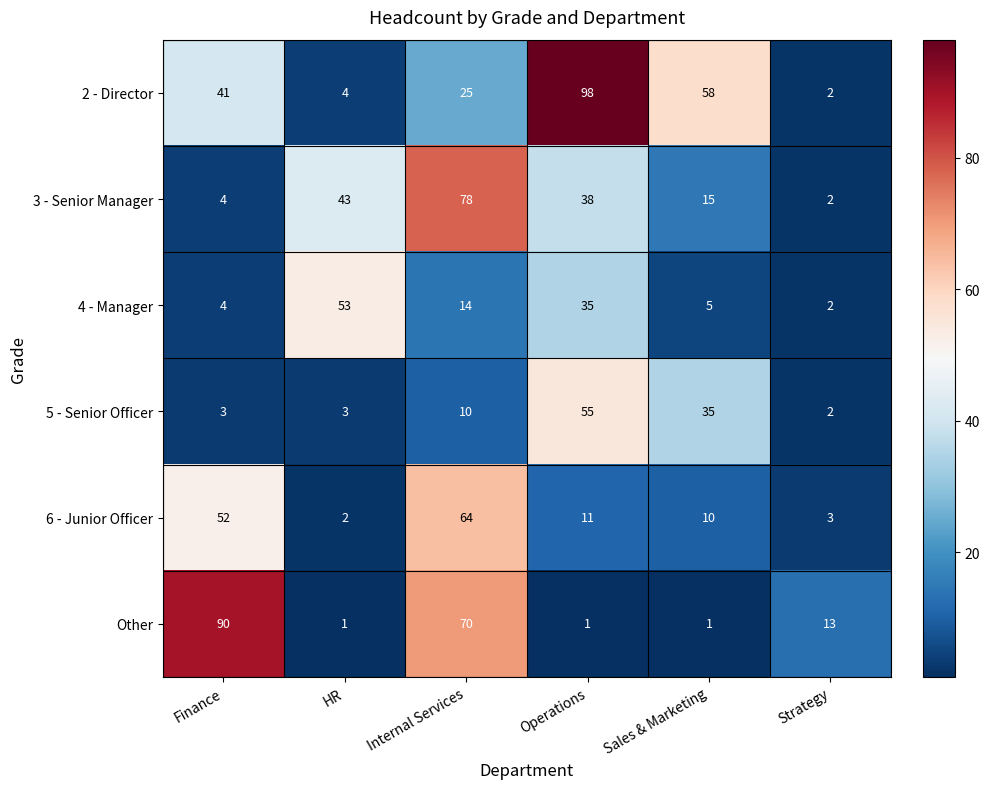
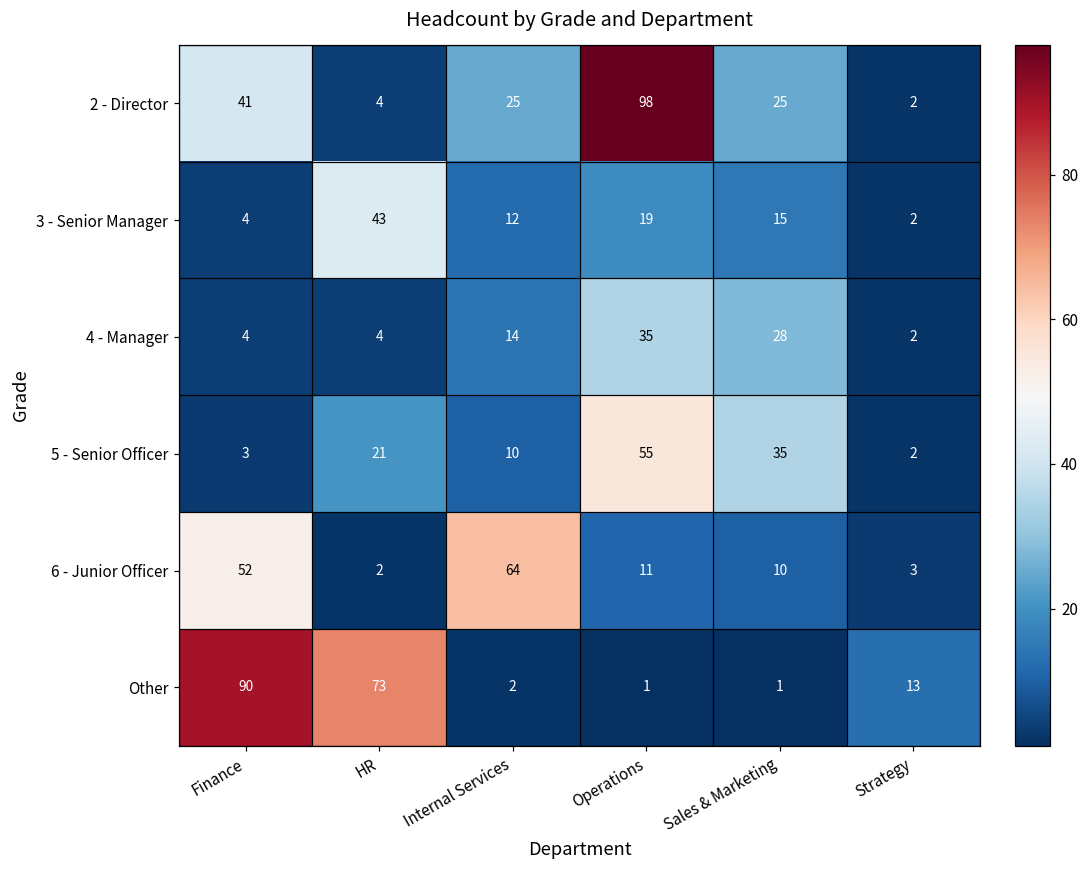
2 - Director, Sales & Marketing: 58 -> 25
3 - Senior Manager, Internal Services: 78 -> 12
3 - Senior Manager, Operations: 38 -> 19
4 - Manager, HR: 53 -> 4
4 - Manager, Sales & Marketing: 5 -> 28
5 - Senior Officer, HR: 3 -> 21
Other, HR: 1 -> 73
Other, Internal Services: 70 -> 2
